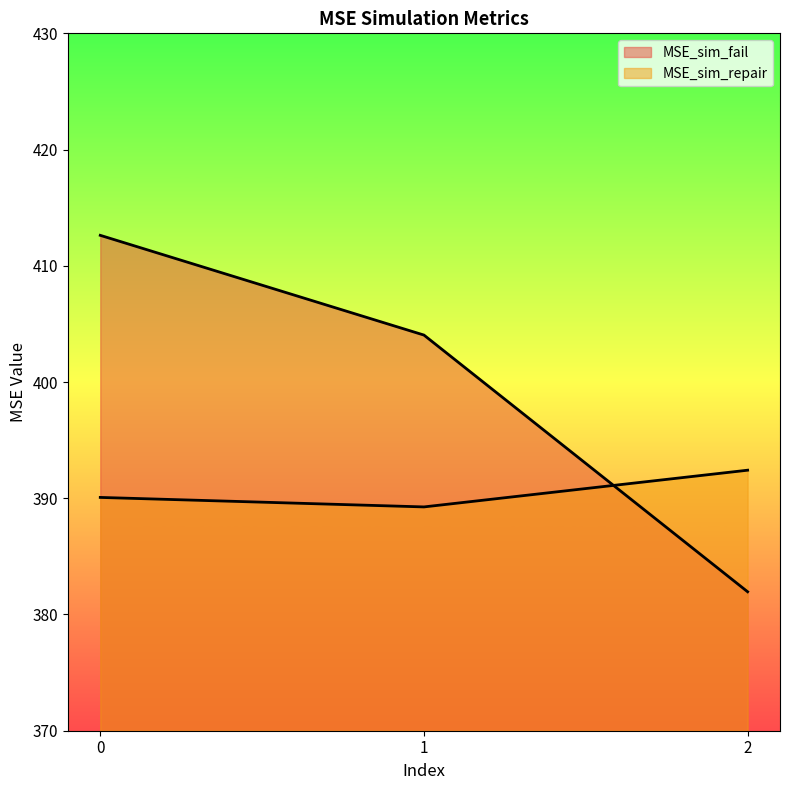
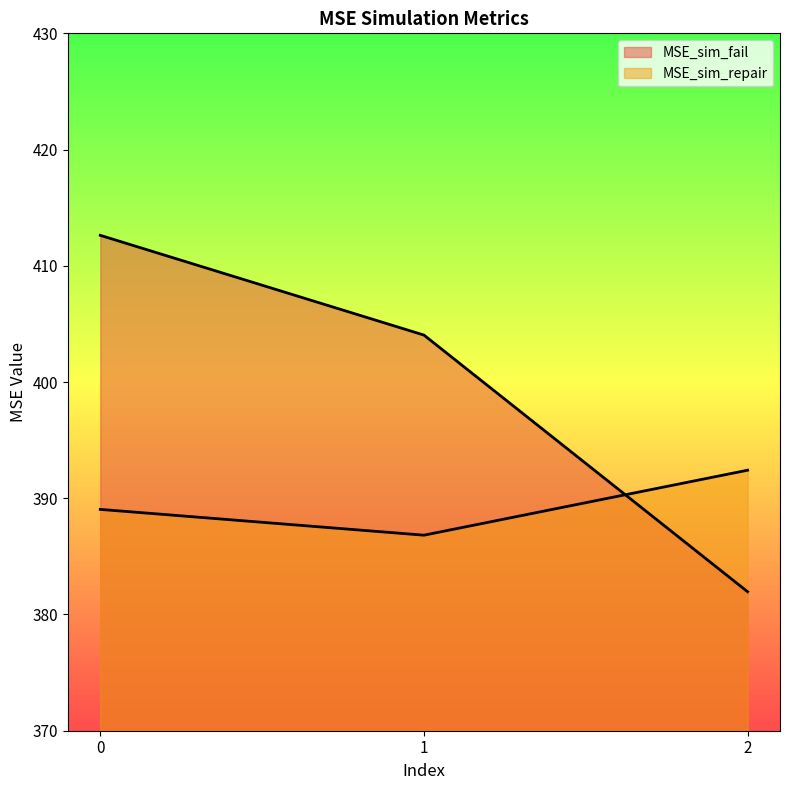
MSE_sim_repair, 0: 390.1 -> 389.0
MSE_sim_repair, 1: 389.3 -> 386.8
